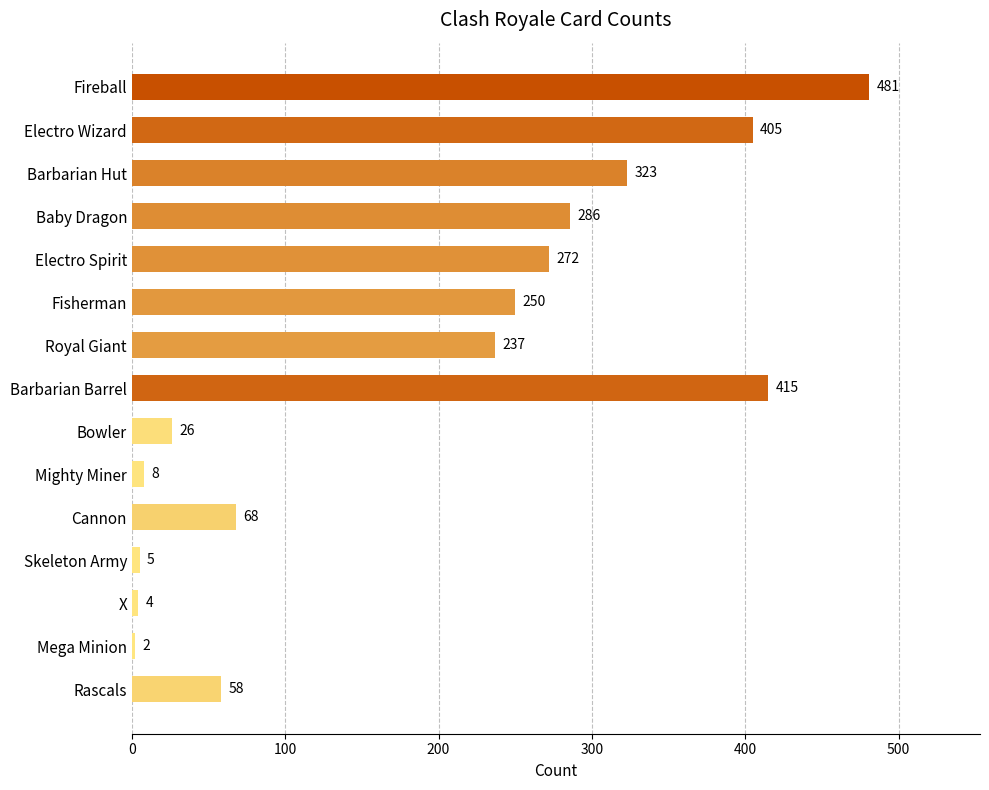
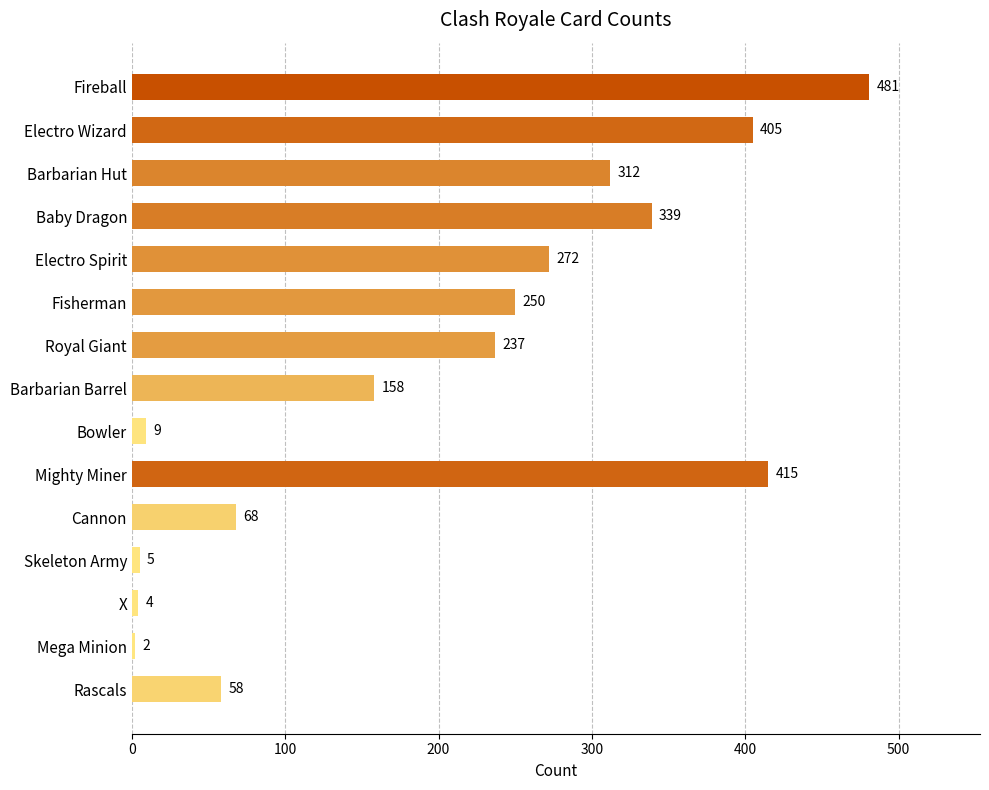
Barbarian Hut: 323 -> 312
Baby Dragon: 286 -> 339
Barbarian Barrel: 415 -> 158
Bowler: 26 -> 9
Mighty Miner: 8 -> 415
